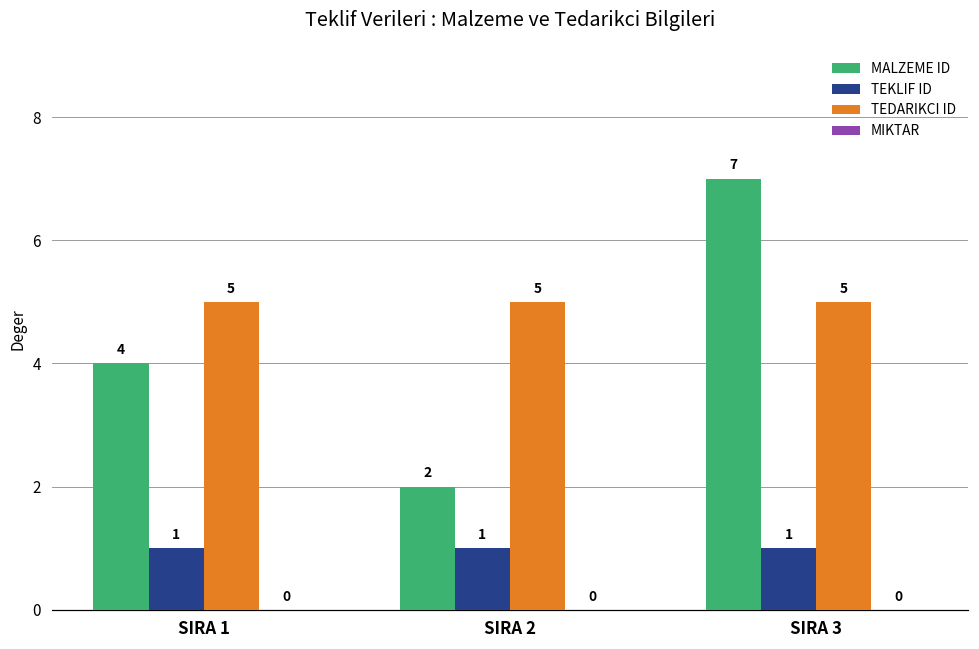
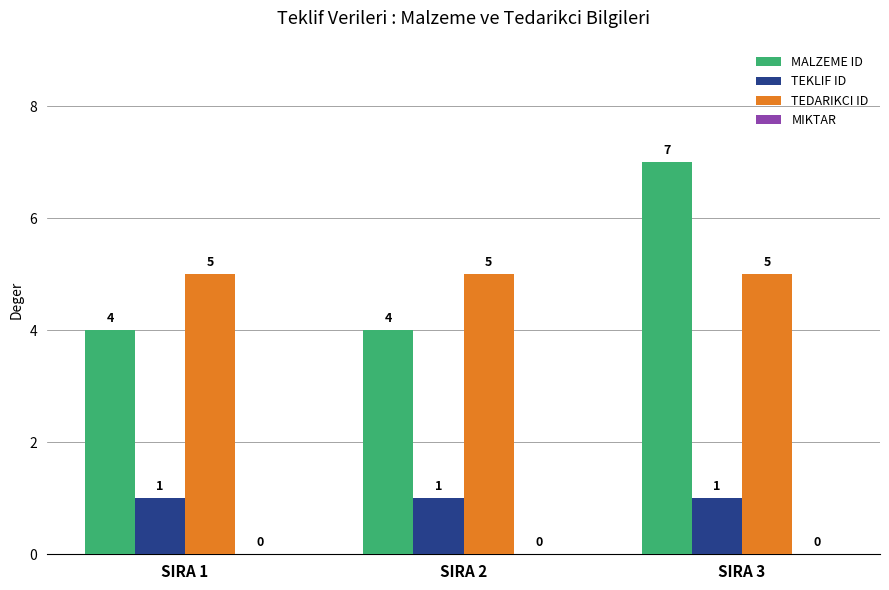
MALZEME ID, SIRA 2: 2 -> 4
